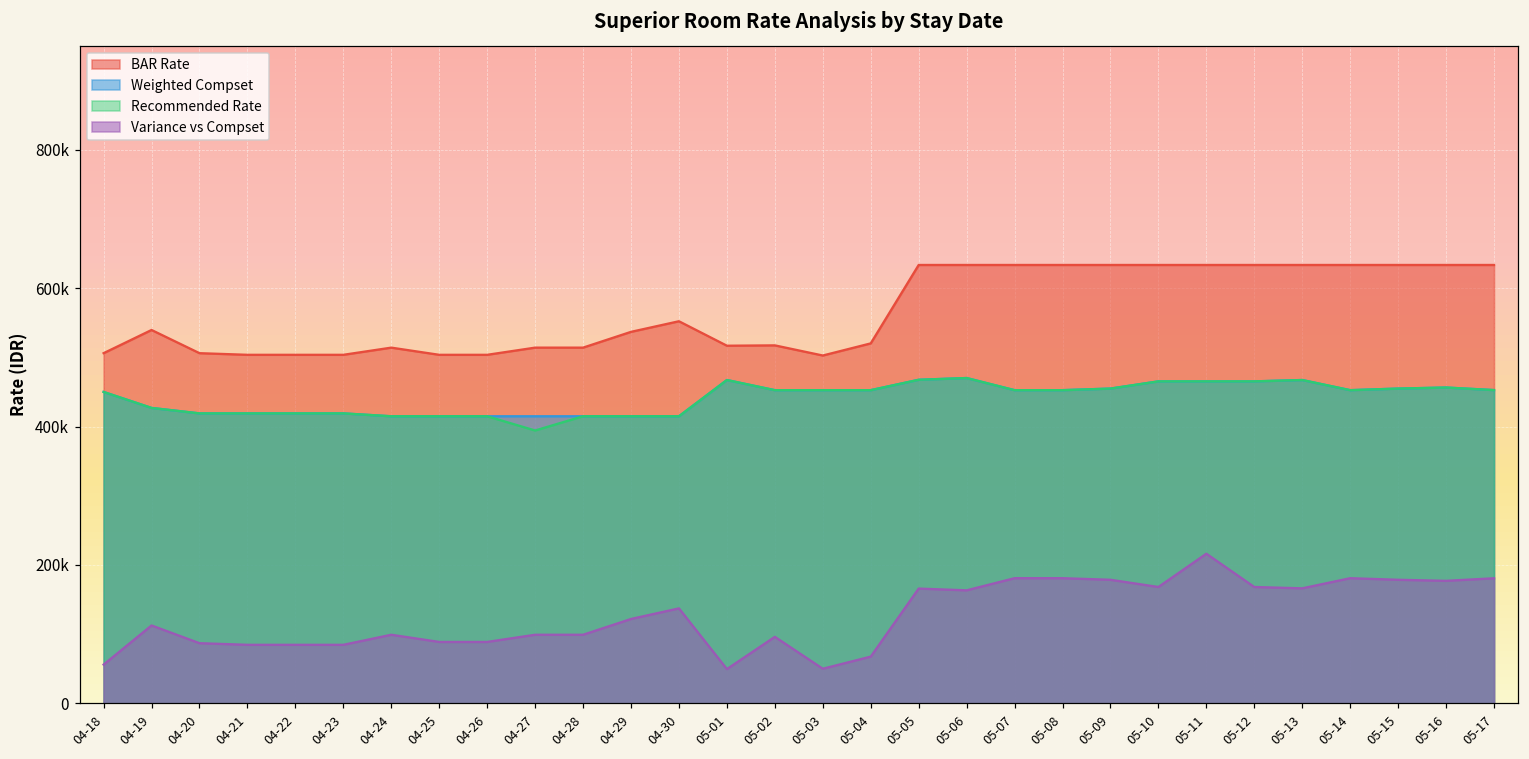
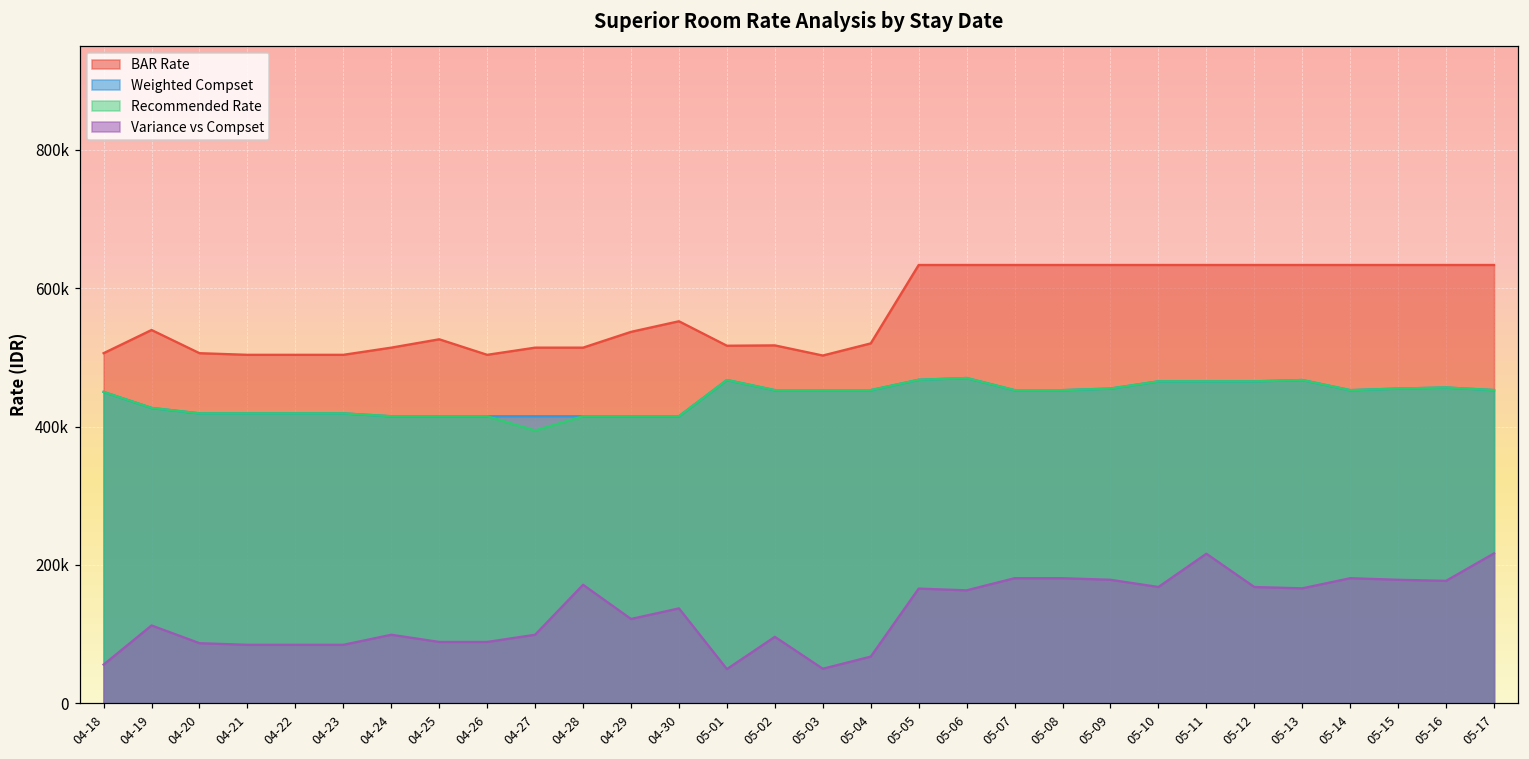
BAR Rate, 04-25: 500000 -> 530000
Variance vs Compset, 04-28: 100000 -> 170000
Variance vs Compset, 05-17: 180000 -> 220000
